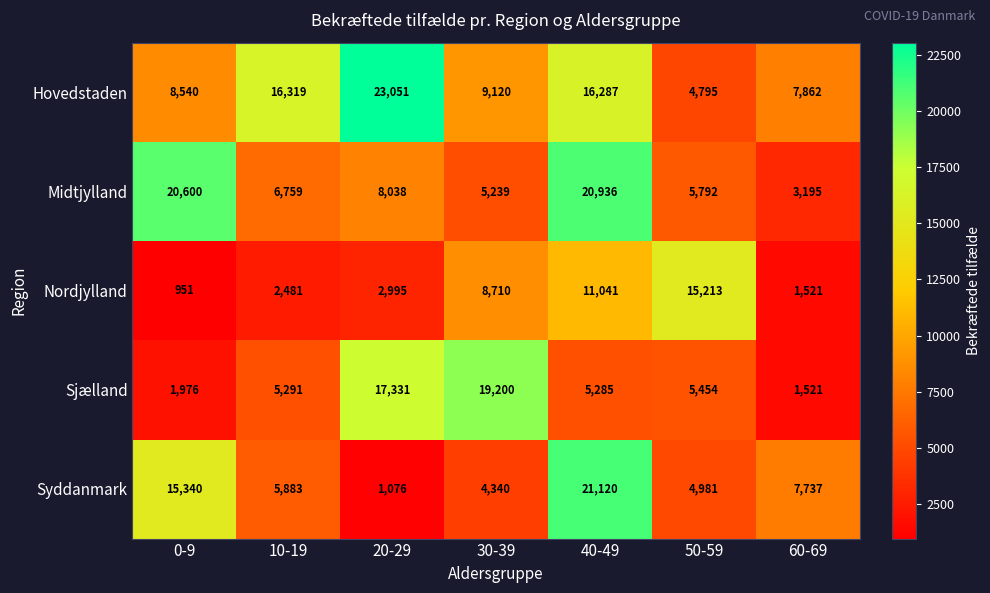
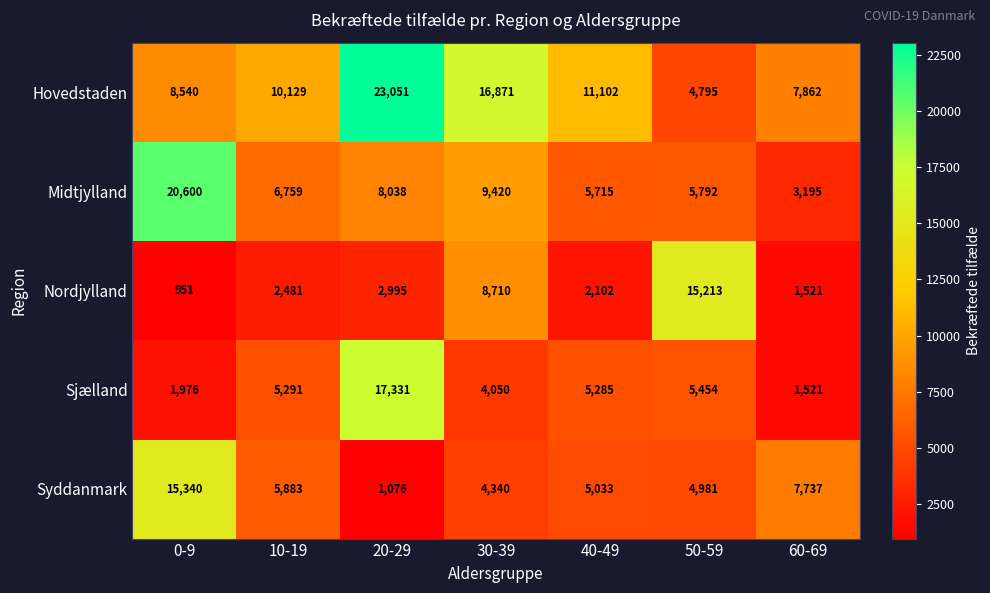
Hovedstaden, 10-19: 16,319 -> 10,129
Hovedstaden, 30-39: 9,120 -> 16,871
Hovedstaden, 40-49: 16,287 -> 11,102
Midtjylland, 30-39: 5,239 -> 9,420
Midtjylland, 40-49: 20,936 -> 5,715
Nordjylland, 40-49: 11,041 -> 2,102
Sjælland, 30-39: 19,200 -> 4,050
Syddanmark, 40-49: 21,120 -> 5,033
